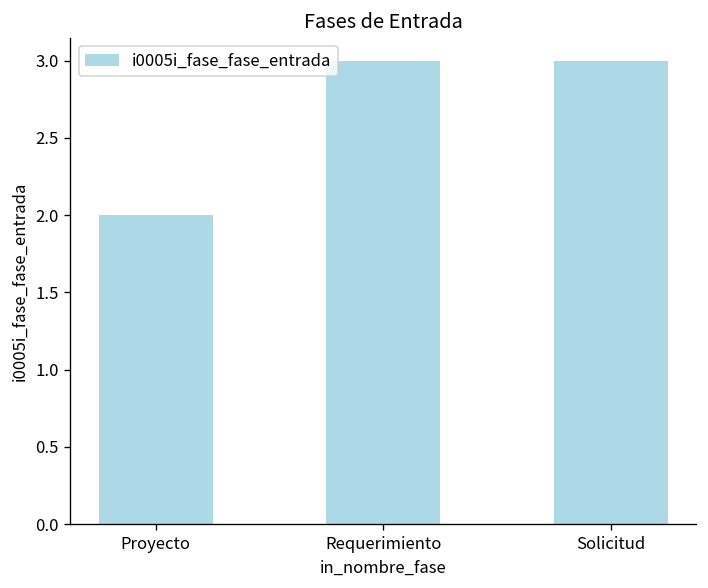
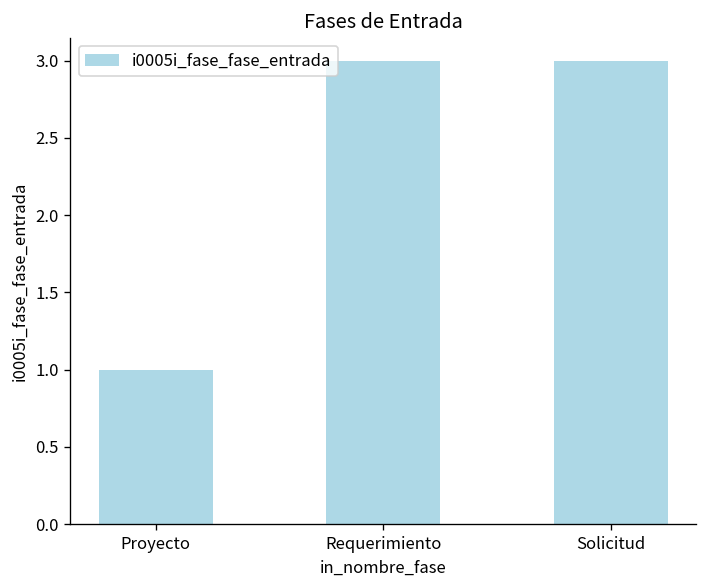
Proyecto: 2 -> 1
